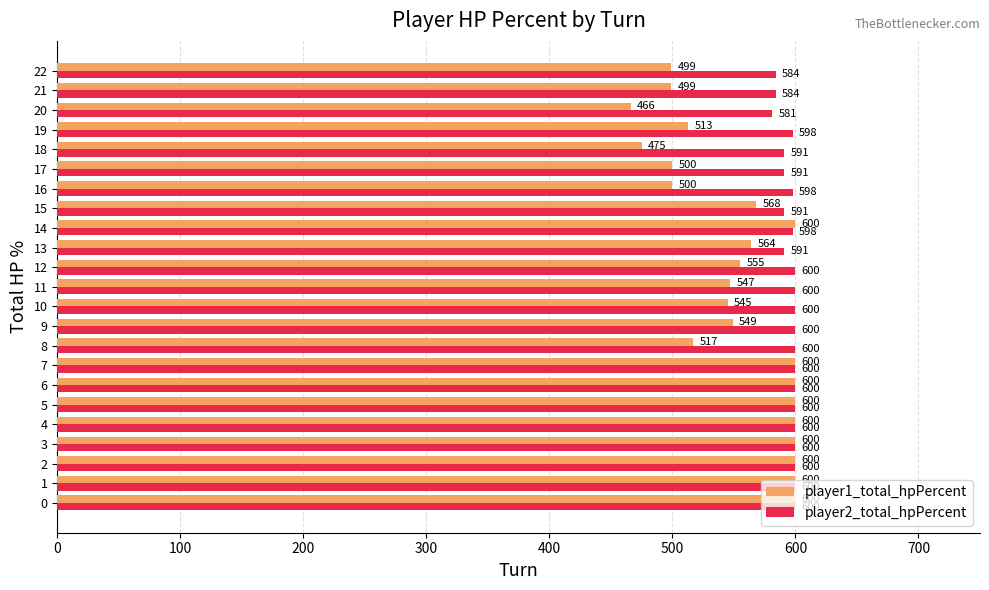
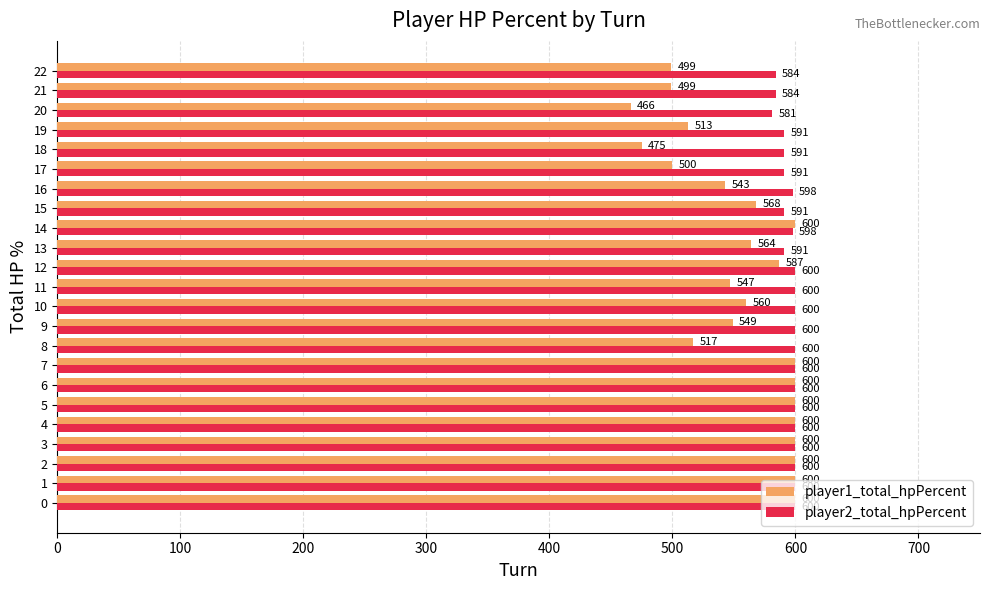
player2_total_hpPercent, 19: 598 -> 591
player1_total_hpPercent, 16: 500 -> 543
player1_total_hpPercent, 12: 555 -> 587
player1_total_hpPercent, 10: 545 -> 560
